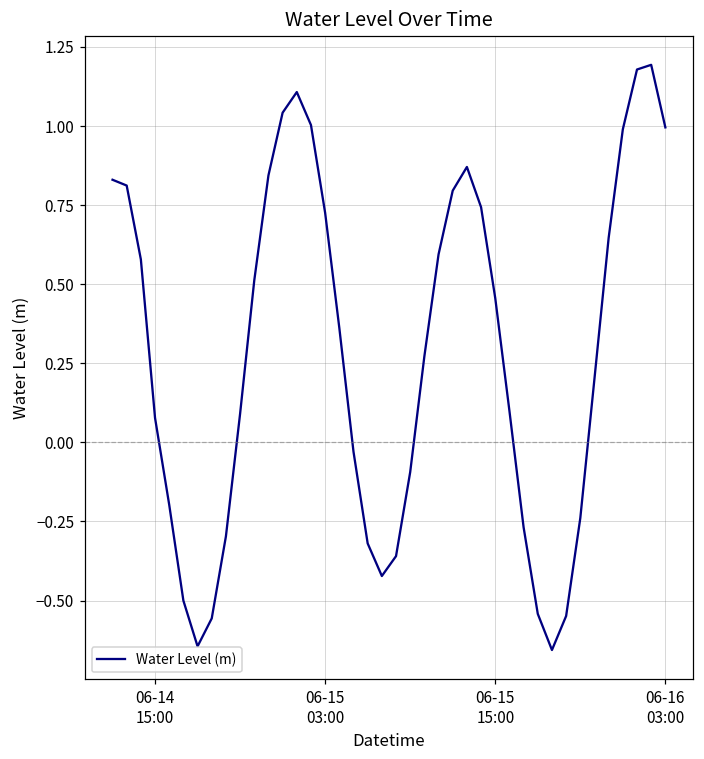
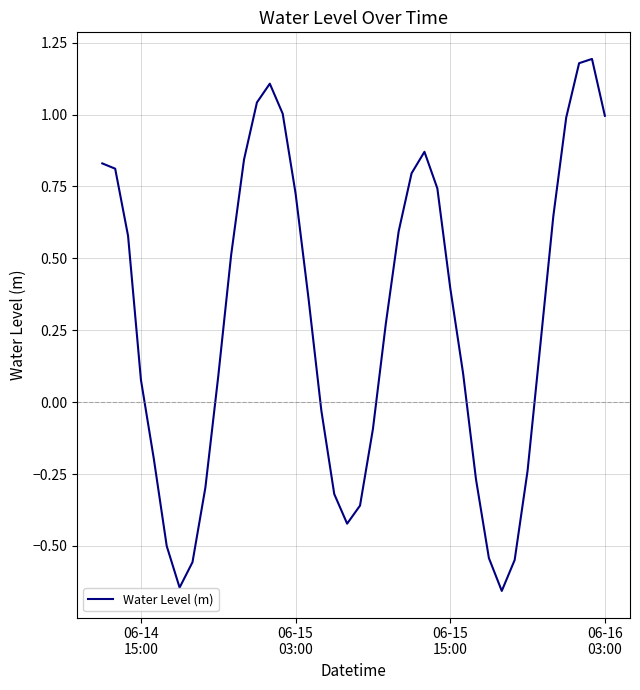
06-15 15:00: 0.46 -> 0.40
